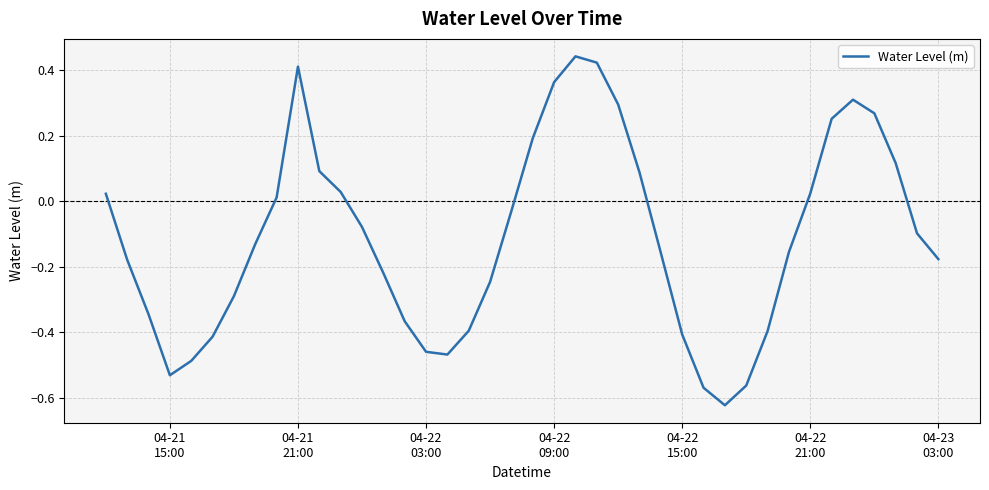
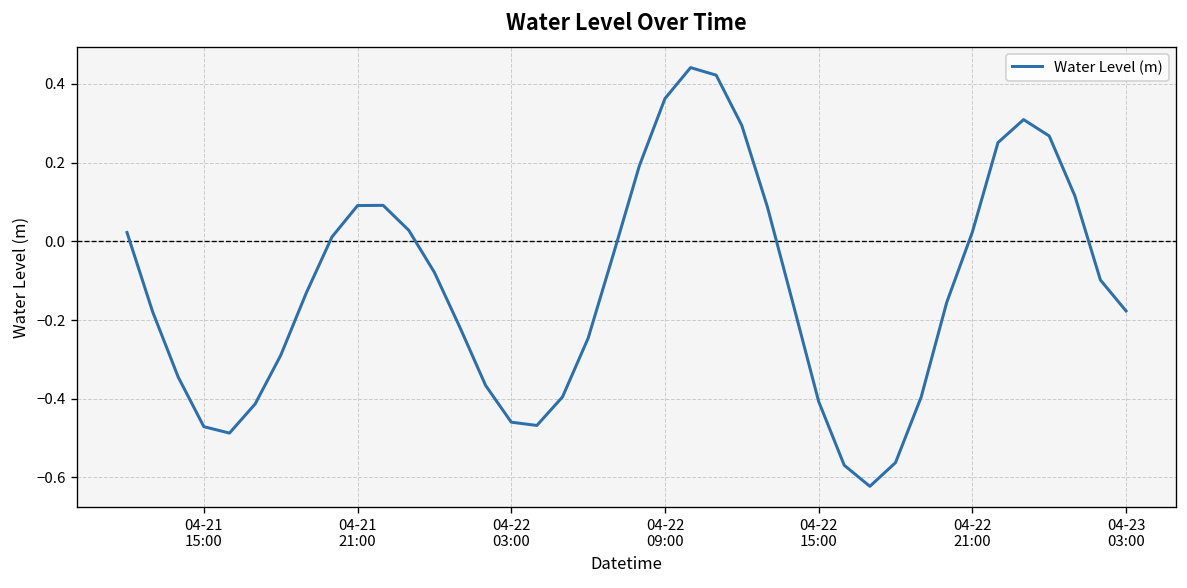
04-21 15:00: -0.53 -> -0.47
04-21 21:00: 0.41 -> 0.09
